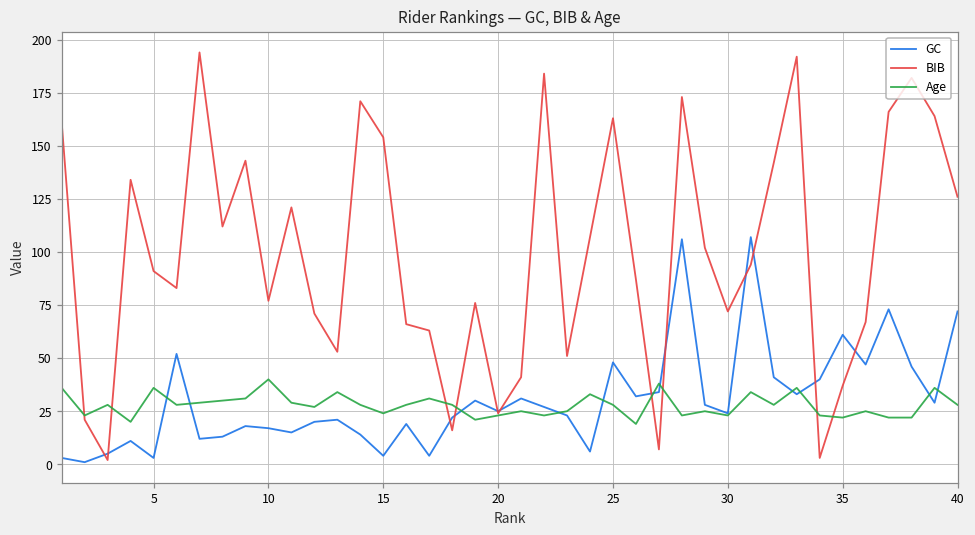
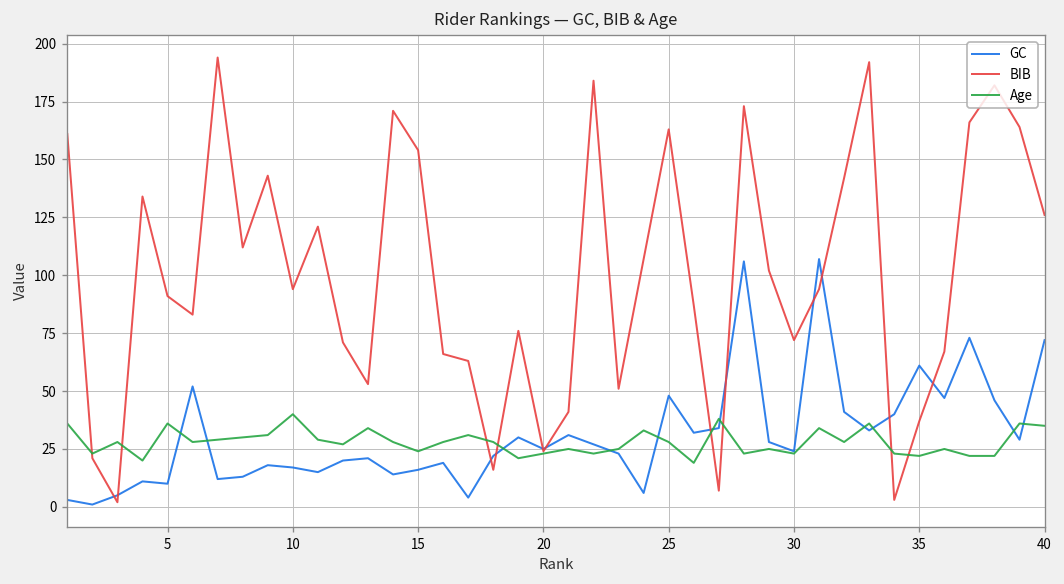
GC, 5: 3 -> 10
BIB, 10: 77 -> 94
GC, 15: 4 -> 16
Age, 40: 28 -> 35
